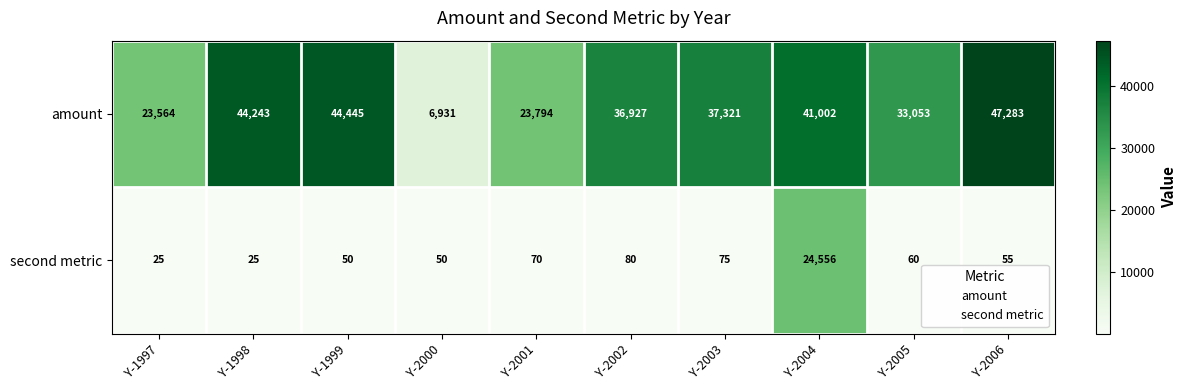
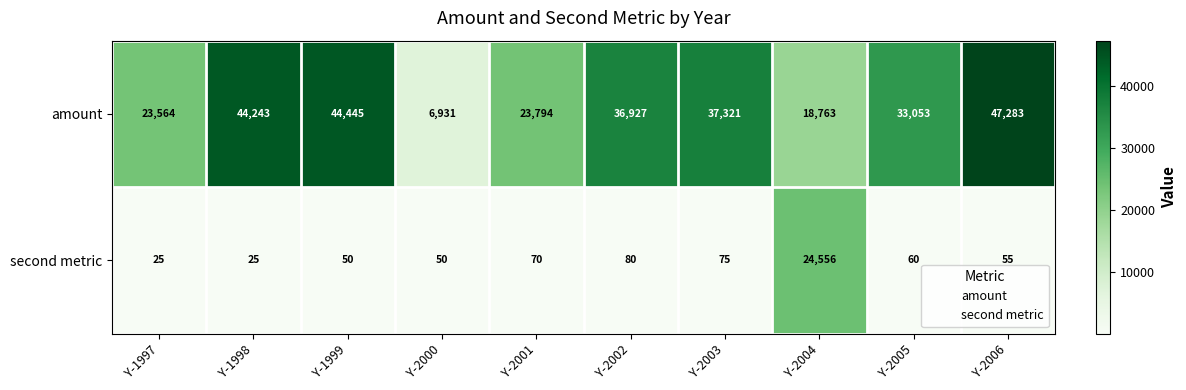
amount, Y-2004: 41,002 -> 18,763
